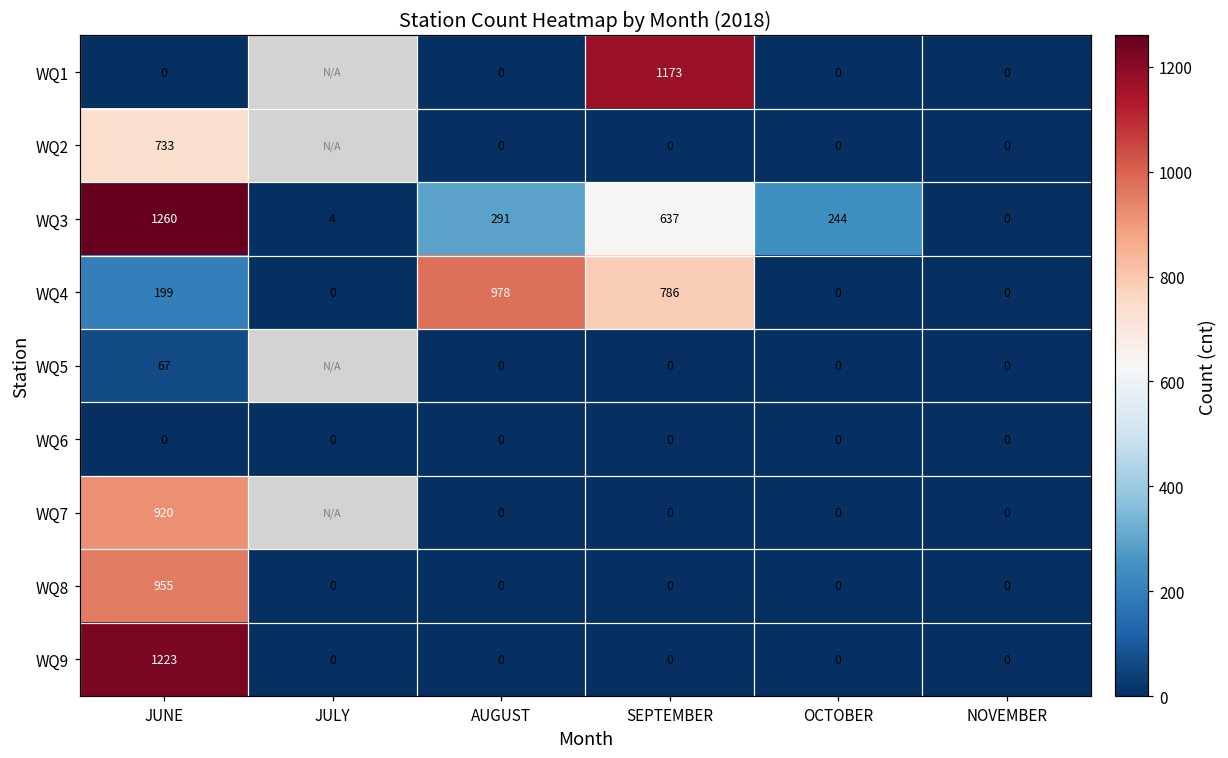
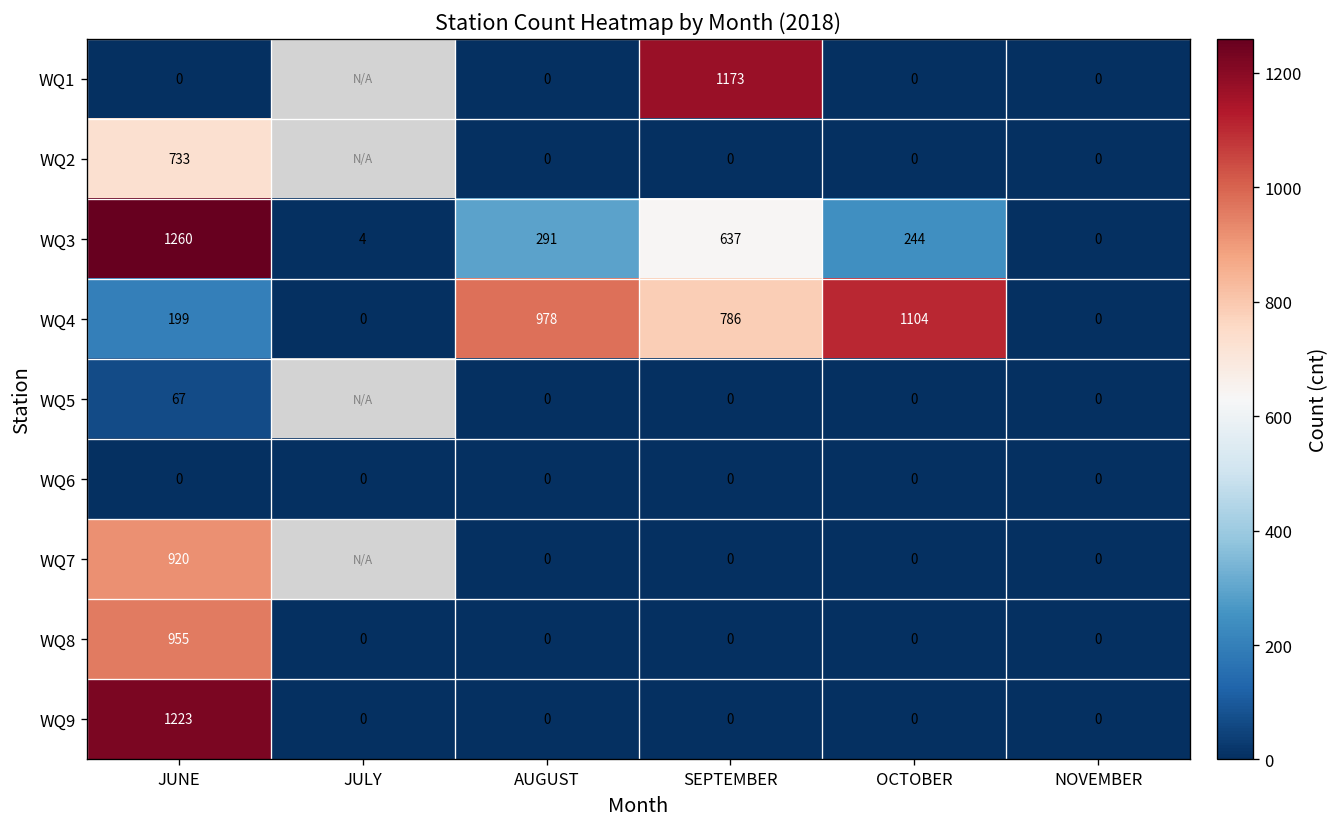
WQ4, OCTOBER: 0 -> 1104
